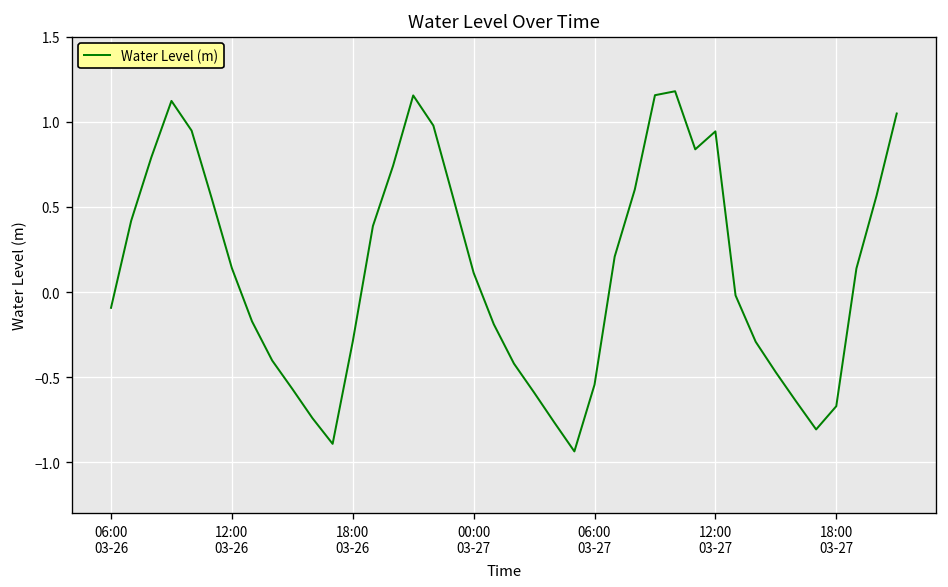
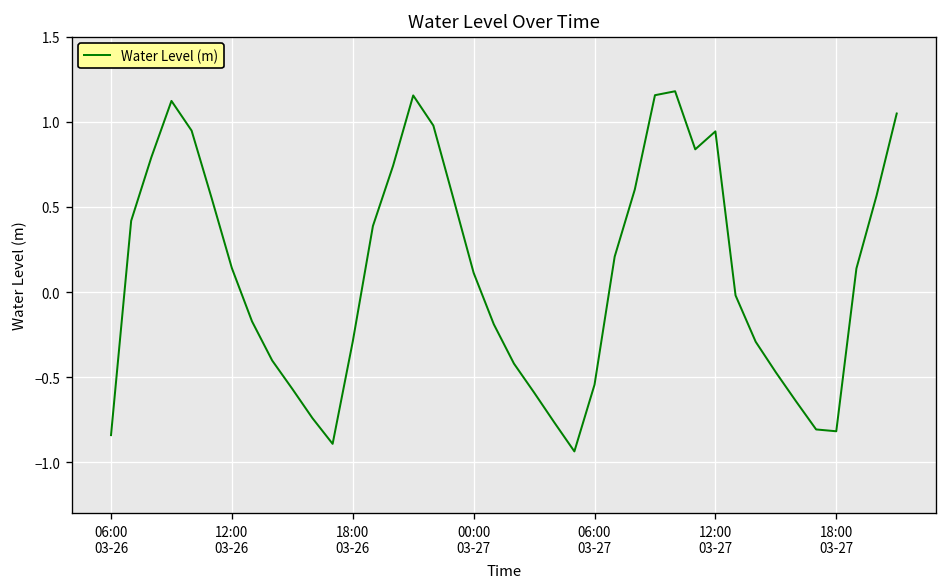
06:00 03-26: -0.09 -> -0.84
18:00 03-27: -0.67 -> -0.82
